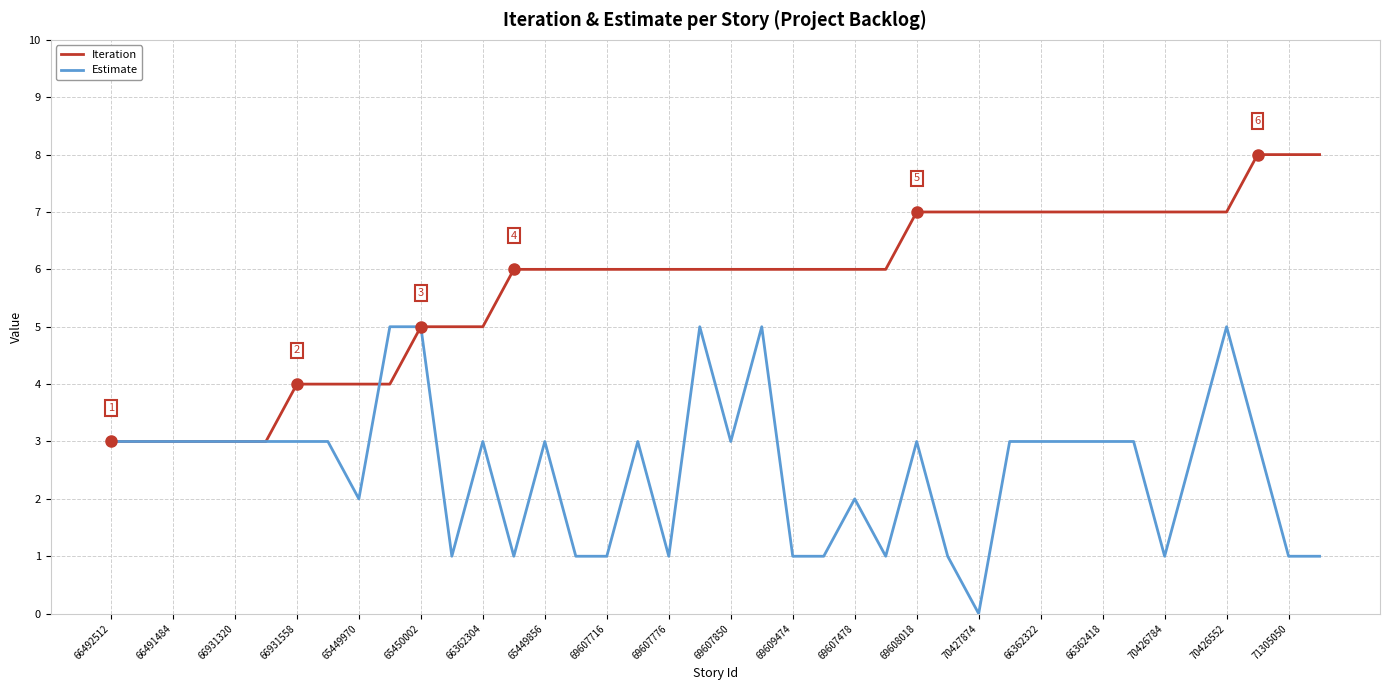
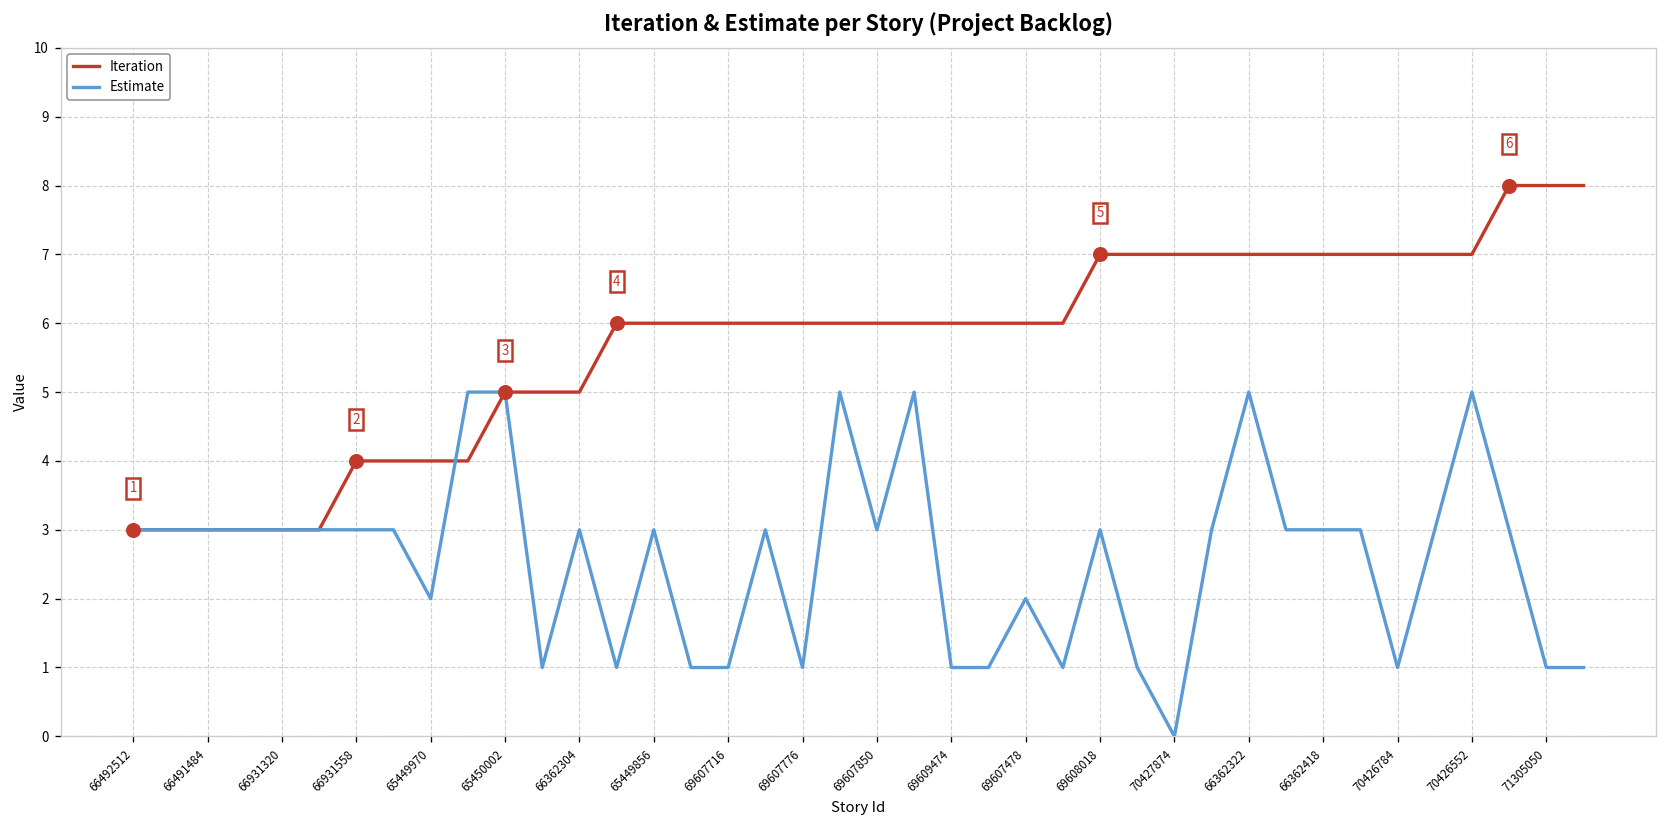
Estimate, 66362322: 3 -> 5
